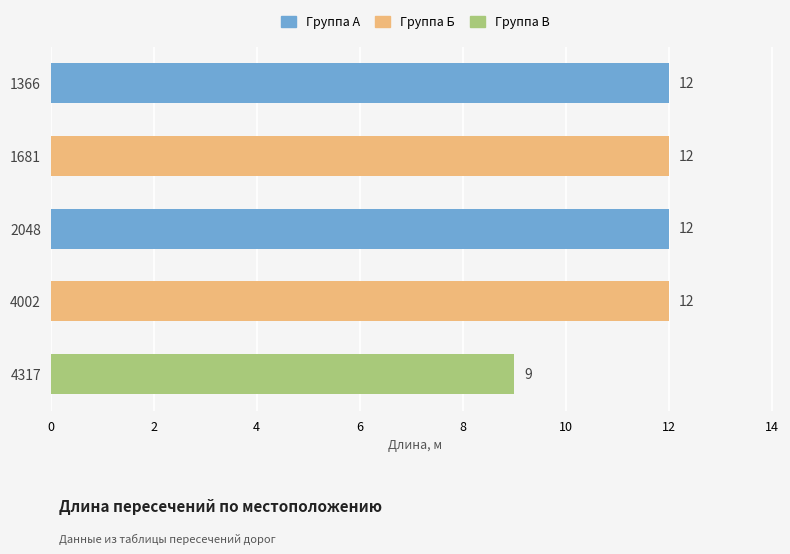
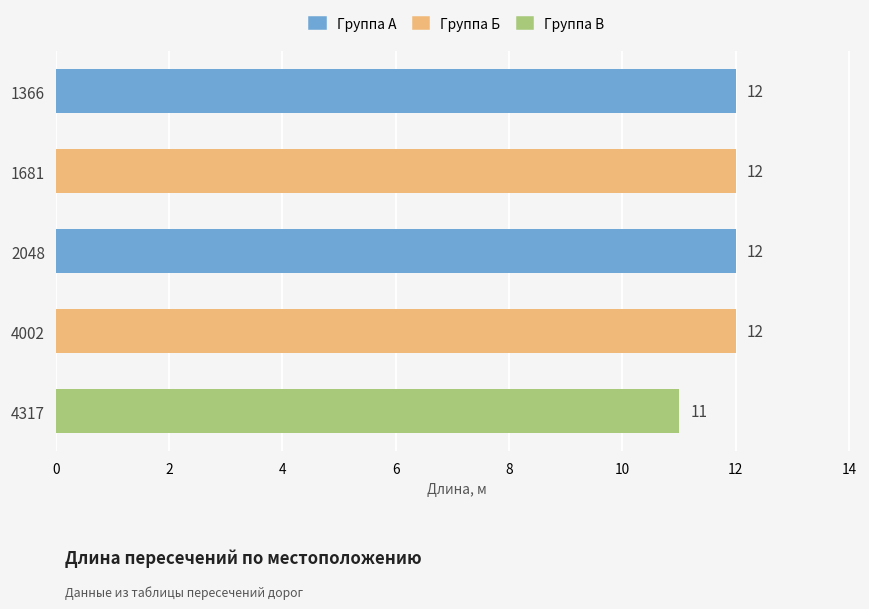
4317: 9 -> 11
